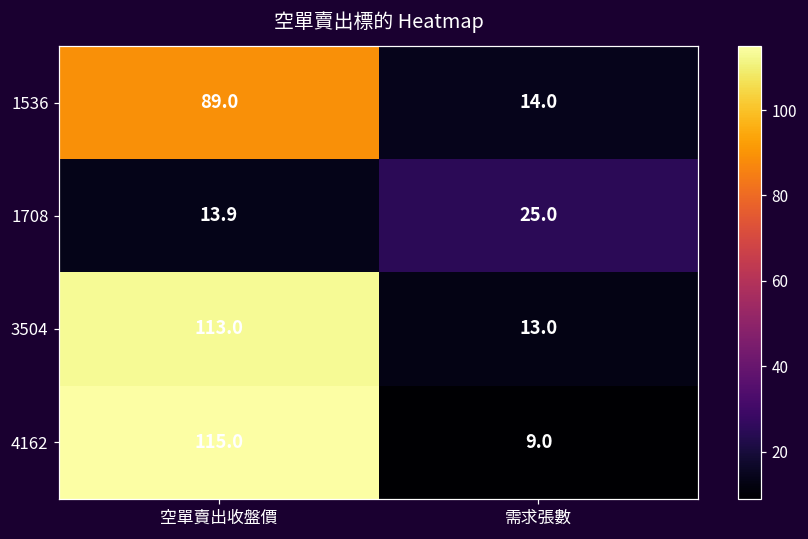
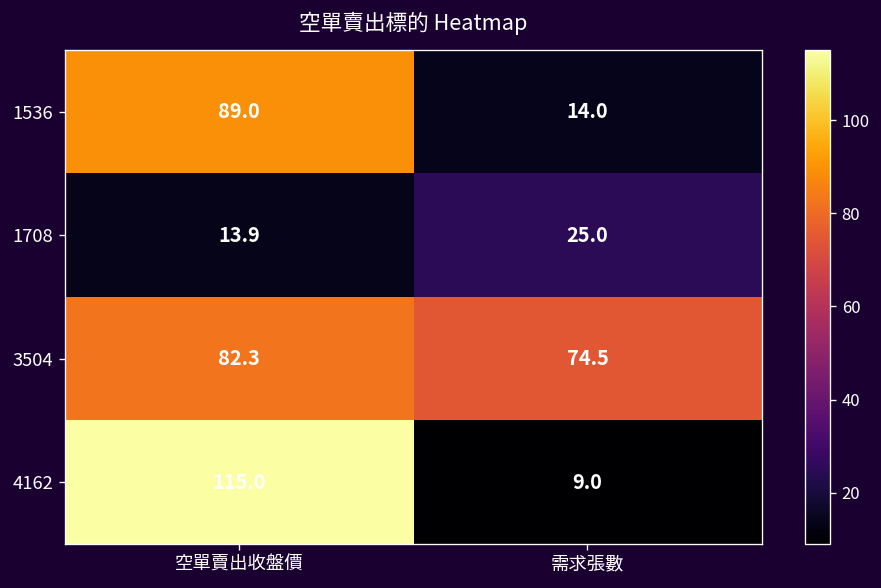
3504, 空單賣出收盤價: 113.0 -> 82.3
3504, 需求張數: 13.0 -> 74.5
